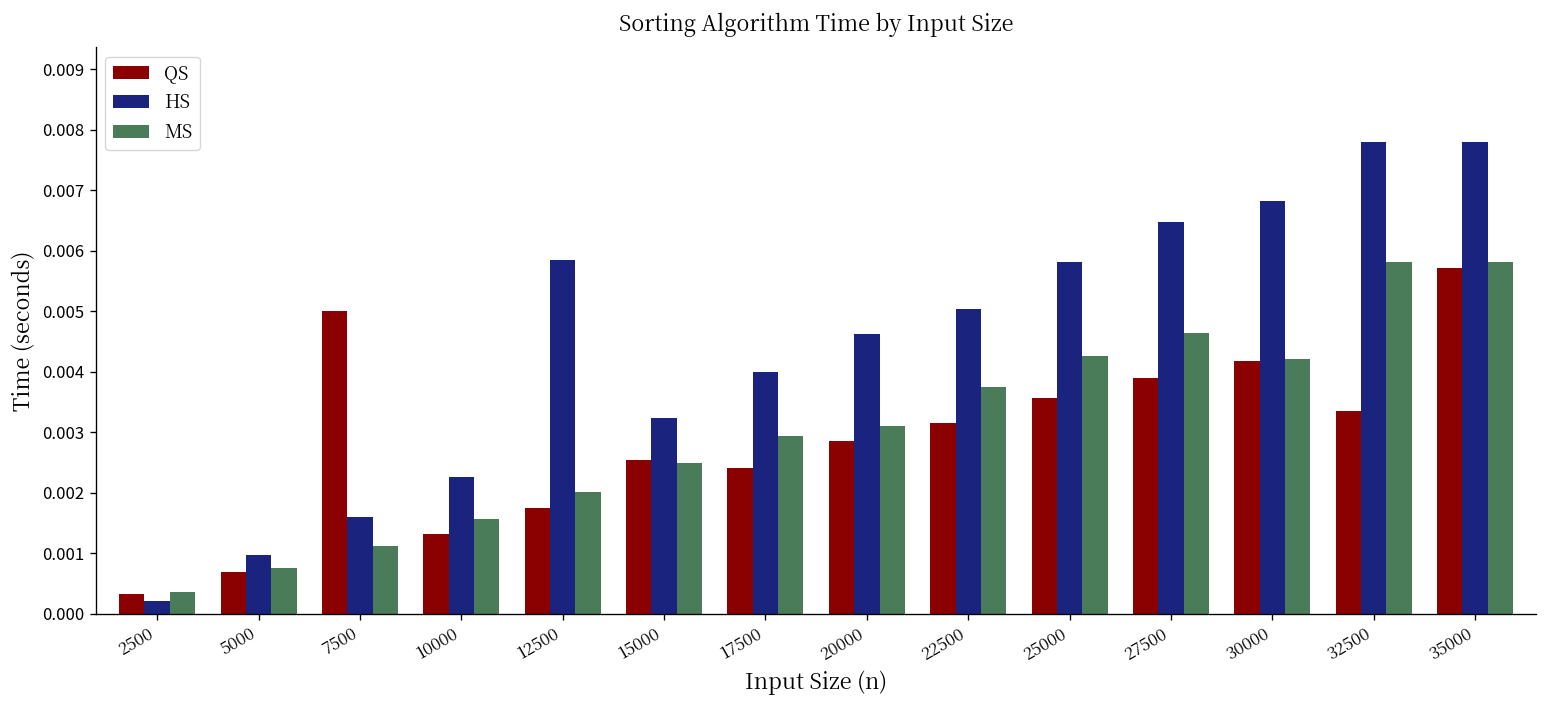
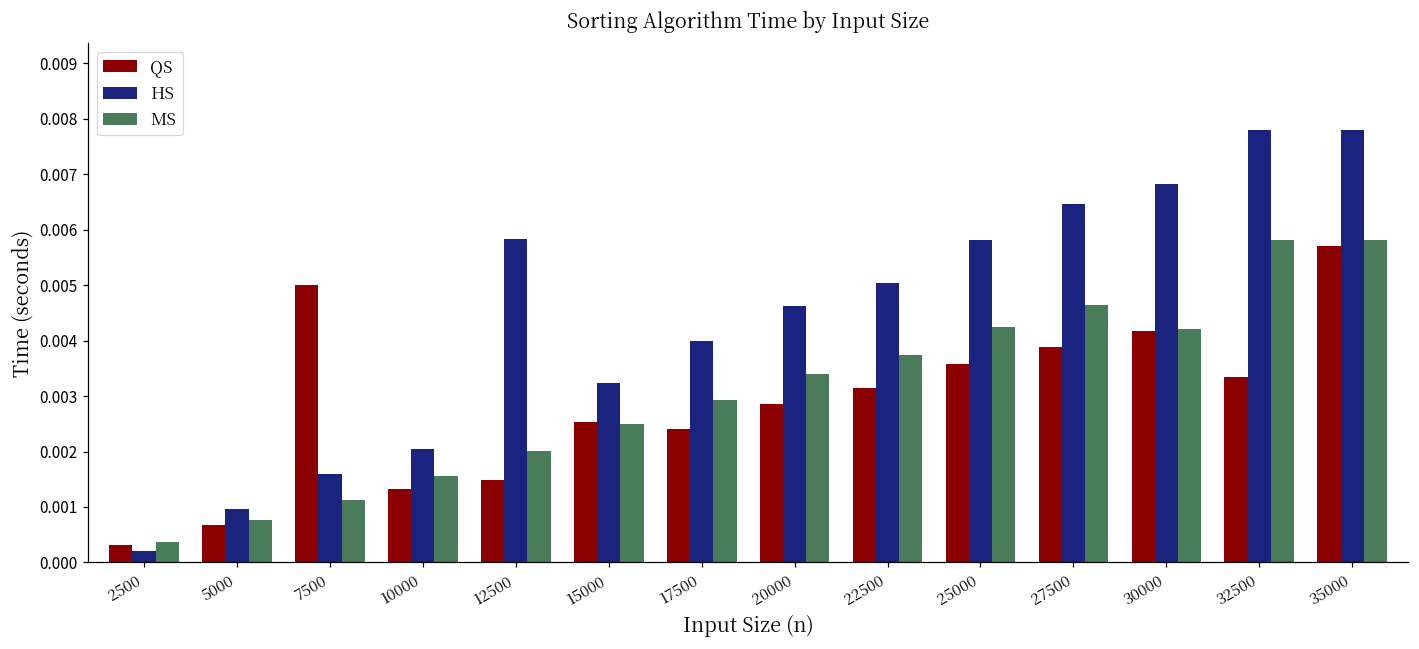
HS, 10000: 0.0023 -> 0.0020
QS, 12500: 0.0018 -> 0.0015
MS, 20000: 0.0031 -> 0.0034
